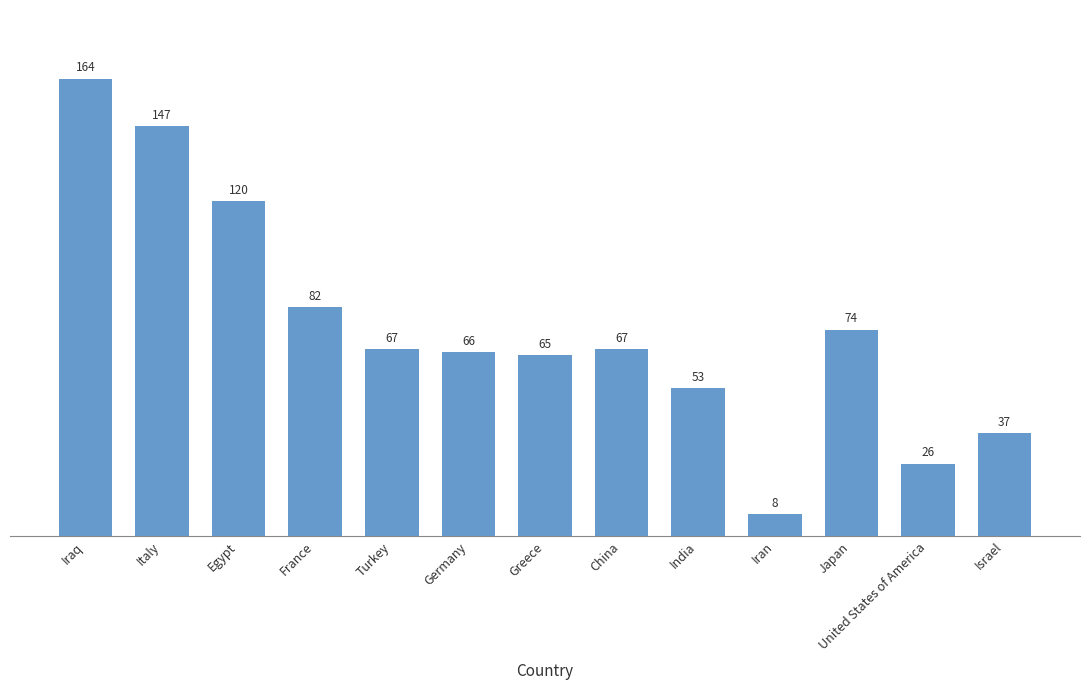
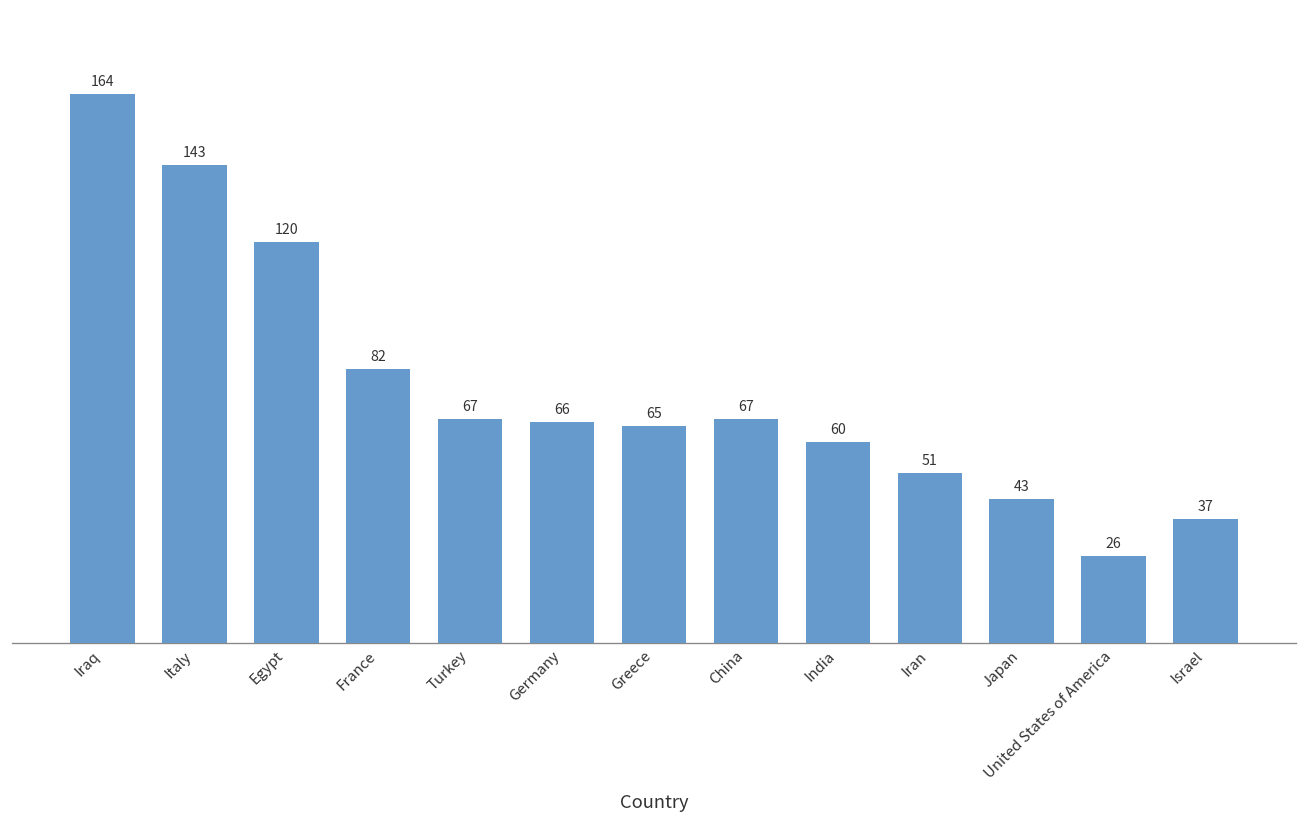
Italy: 147 -> 143
India: 53 -> 60
Iran: 8 -> 51
Japan: 74 -> 43
